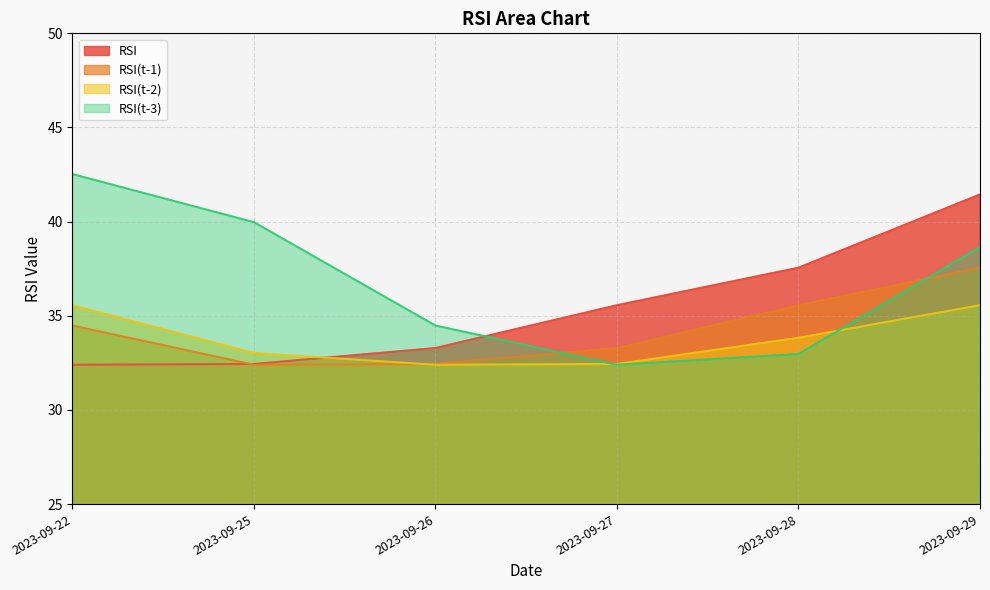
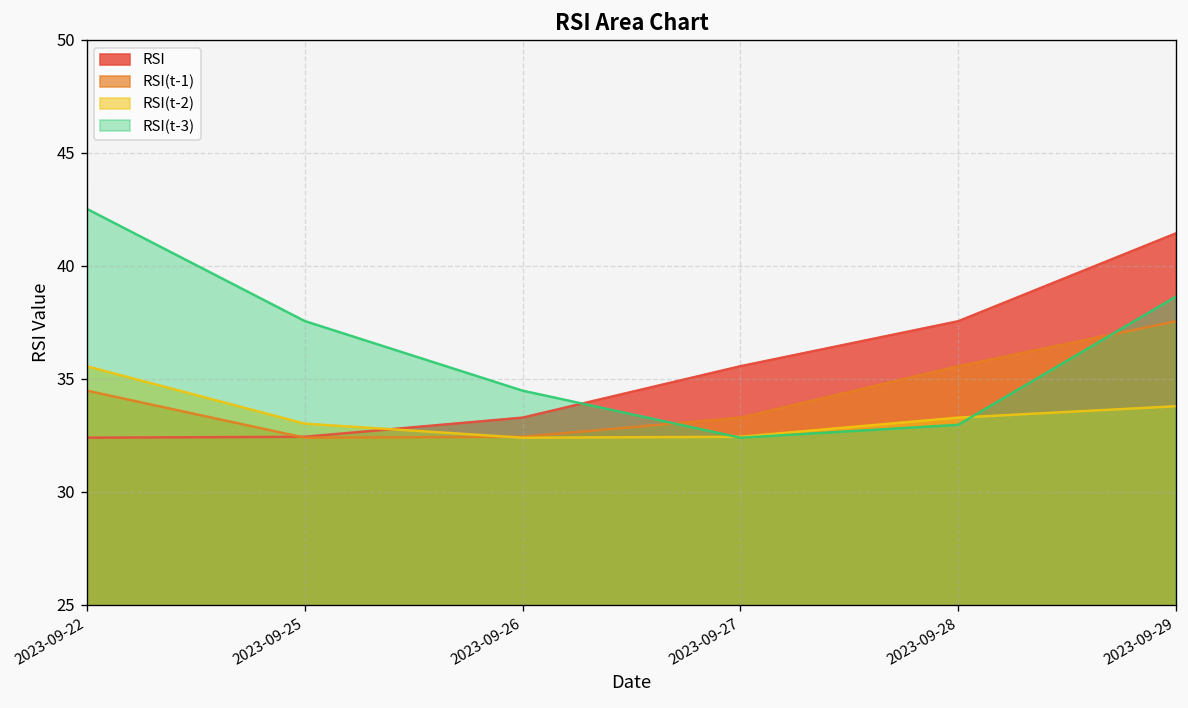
RSI(t-3), 2023-09-25: 40.0 -> 37.6
RSI(t-2), 2023-09-28: 33.8 -> 33.3
RSI(t-2), 2023-09-29: 35.6 -> 33.8
